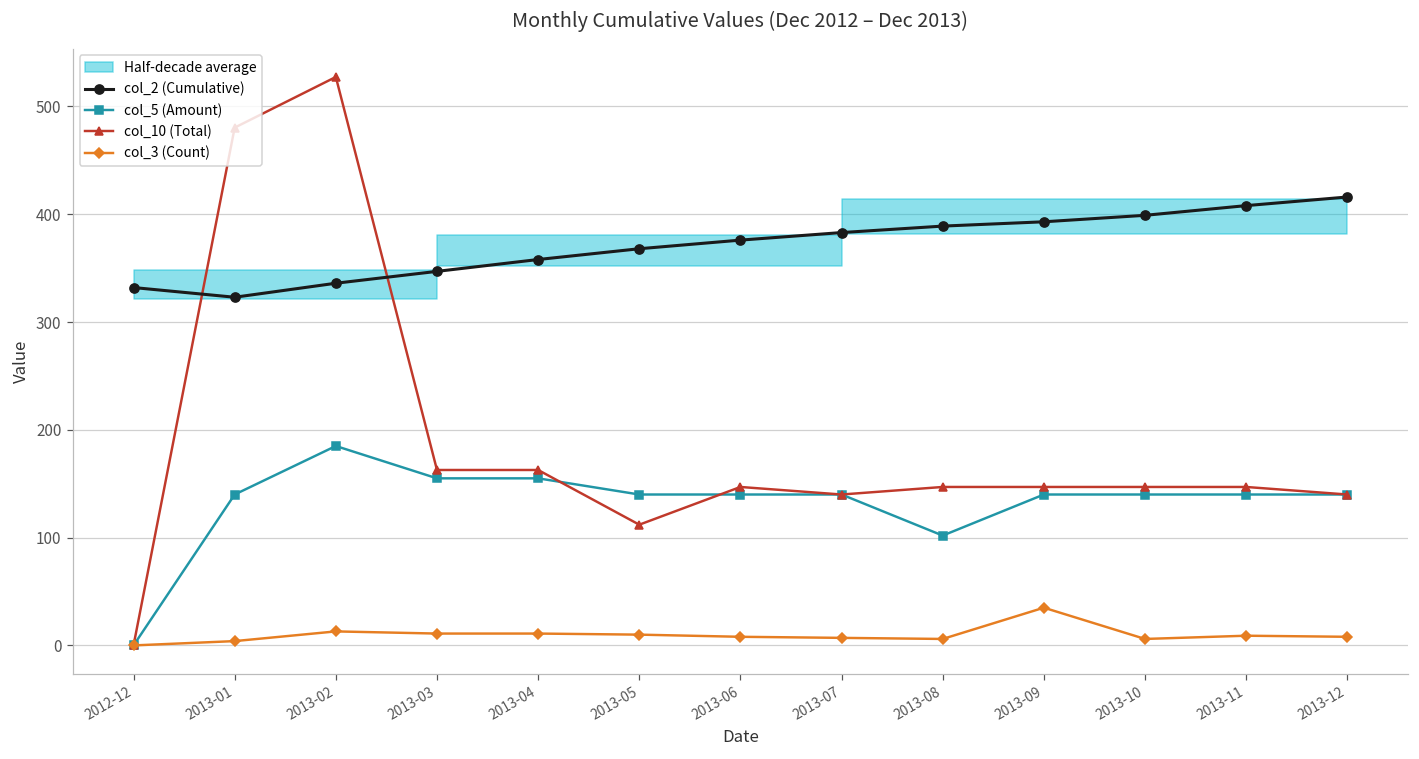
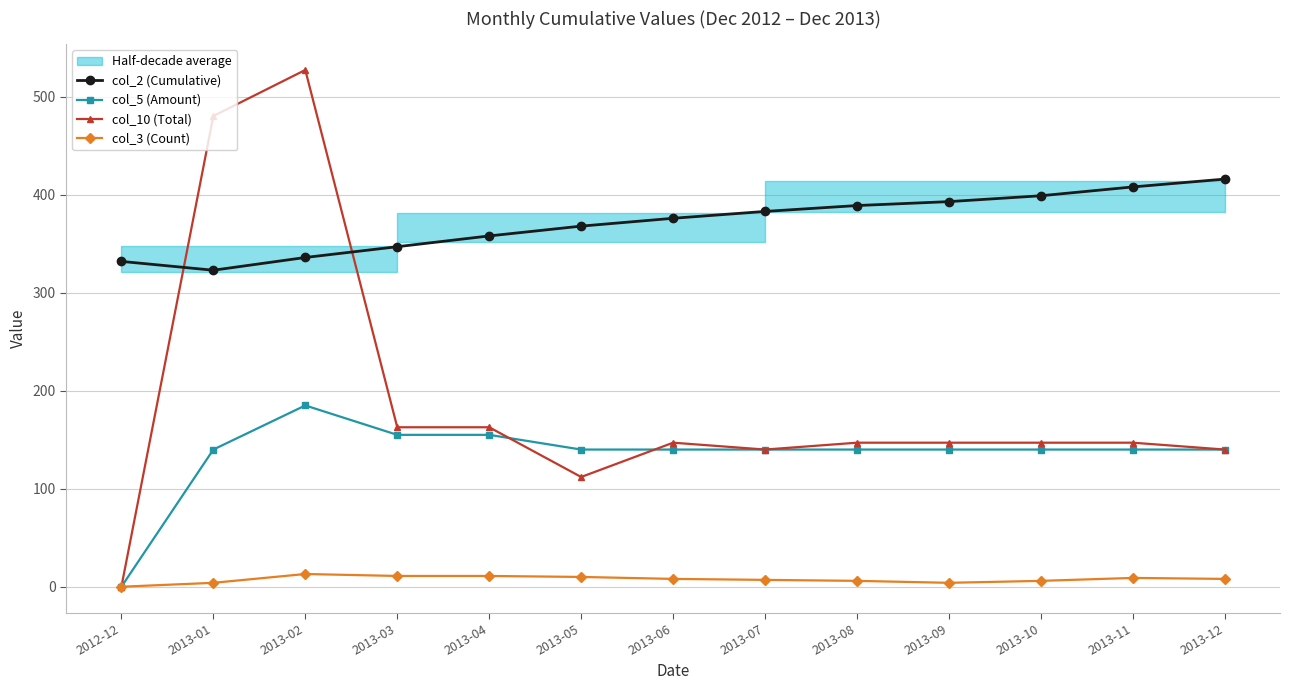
col_5 (Amount), 2013-08: 100 -> 140
col_3 (Count), 2013-09: 40 -> 0
